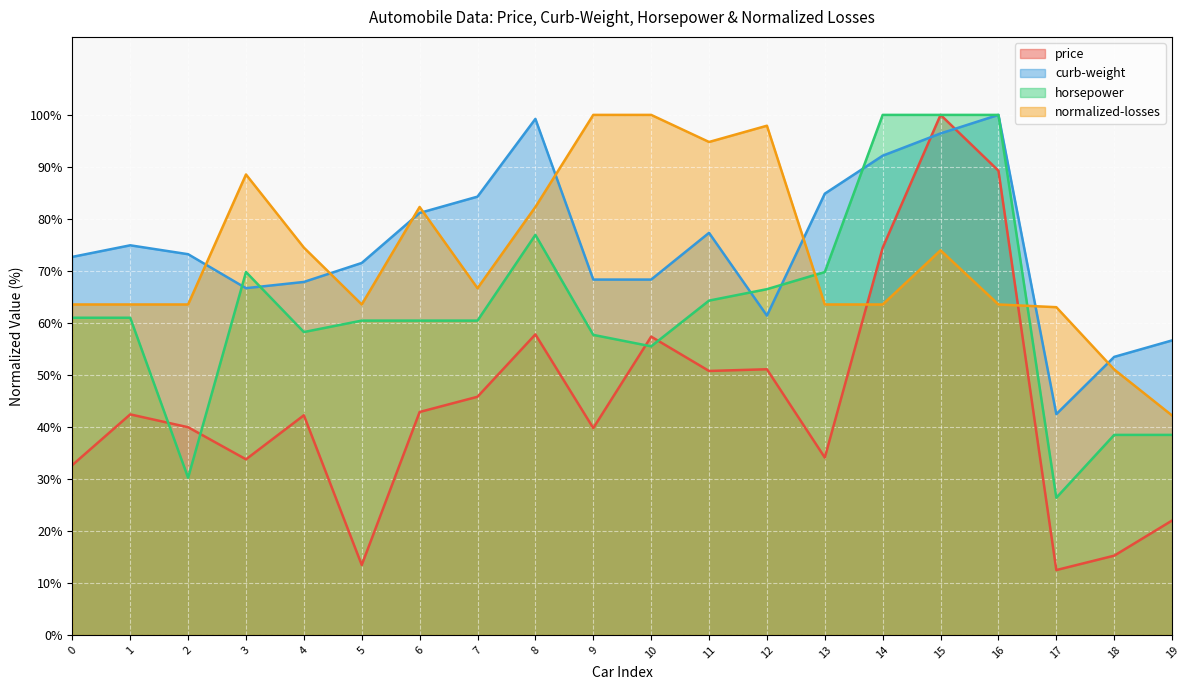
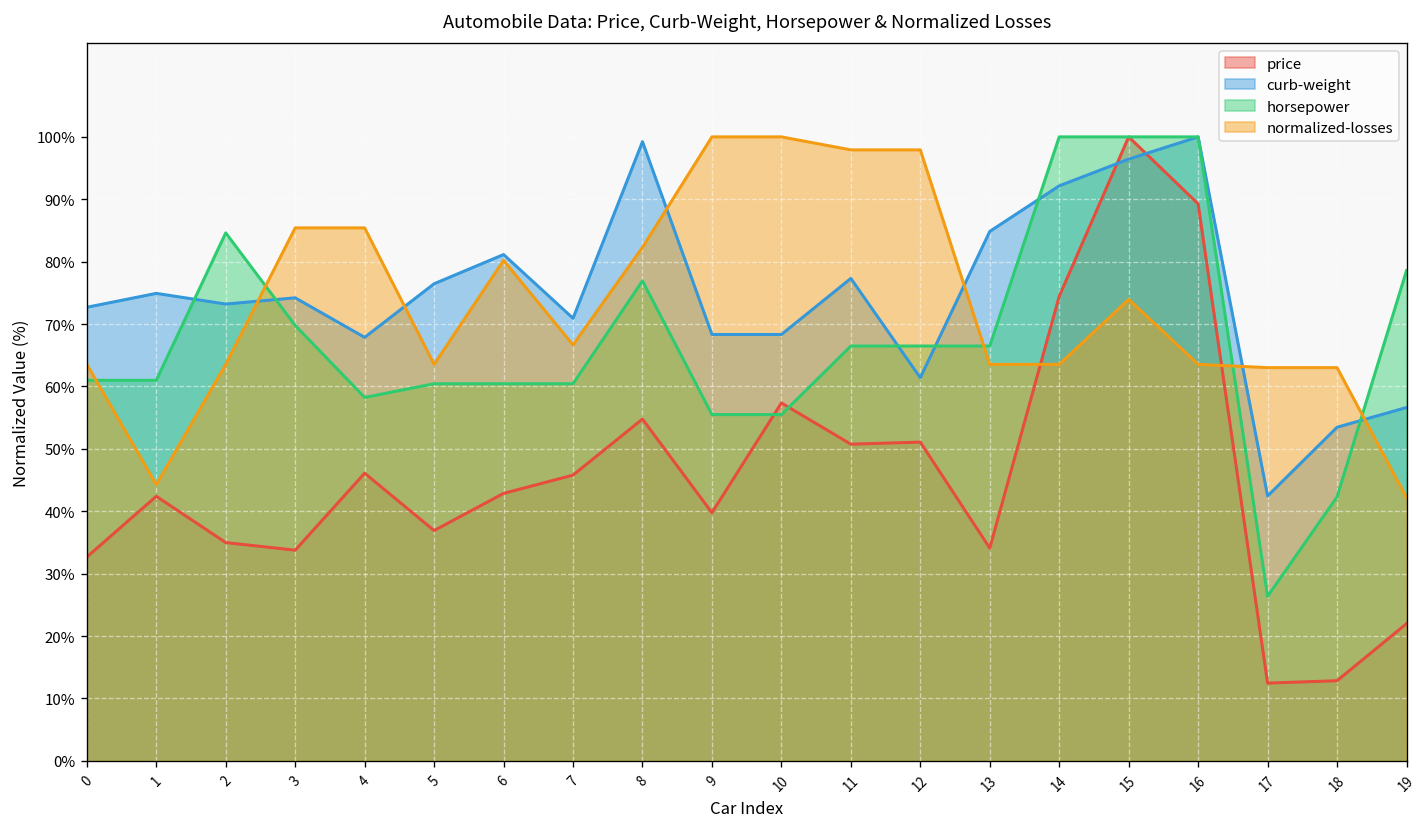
normalized-losses, 1: 64% -> 44%
price, 2: 40% -> 35%
horsepower, 2: 30% -> 85%
curb-weight, 3: 67% -> 74%
normalized-losses, 3: 89% -> 85%
price, 4: 42% -> 46%
normalized-losses, 4: 74% -> 85%
price, 5: 13% -> 37%
curb-weight, 5: 72% -> 76%
normalized-losses, 6: 82% -> 80%
curb-weight, 7: 84% -> 71%
price, 8: 58% -> 55%
horsepower, 9: 58% -> 55%
horsepower, 11: 64% -> 66%
normalized-losses, 11: 95% -> 98%
horsepower, 13: 70% -> 66%
price, 18: 15% -> 13%
horsepower, 18: 38% -> 42%
normalized-losses, 18: 51% -> 63%
horsepower, 19: 38% -> 79%
